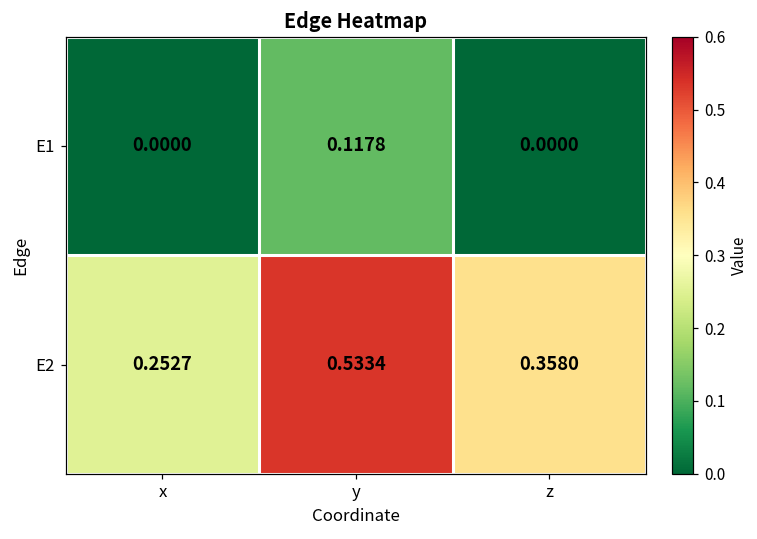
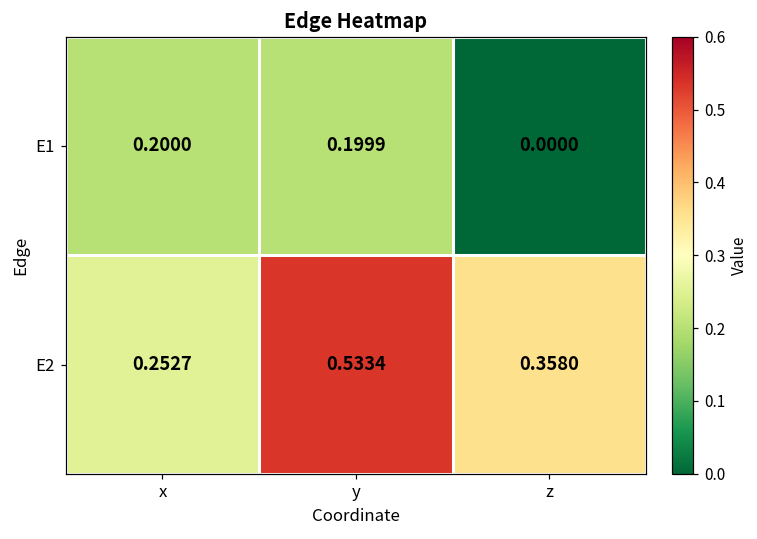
E1, x: 0.0000 -> 0.2000
E1, y: 0.1178 -> 0.1999
